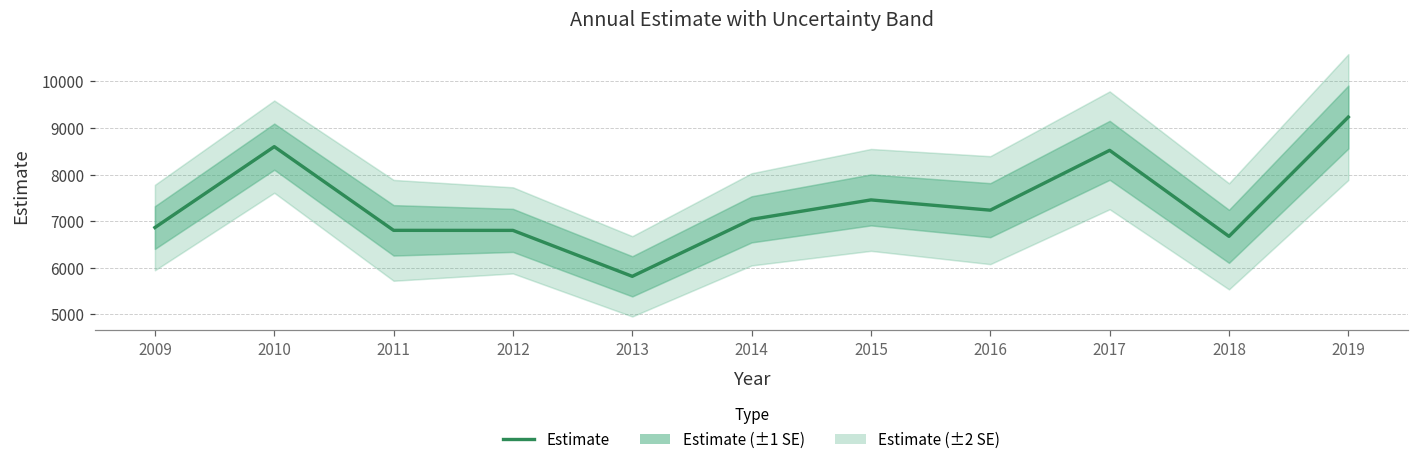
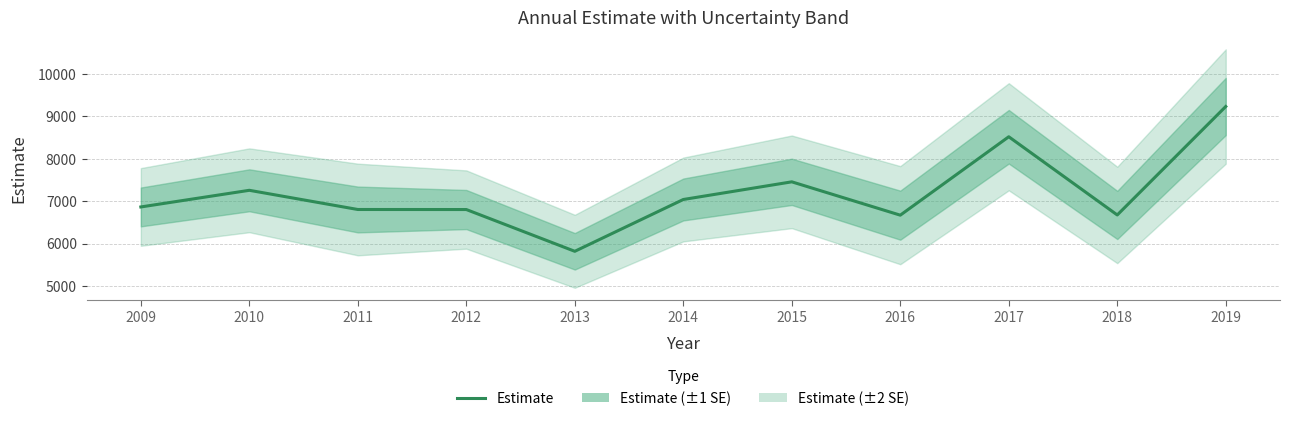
Estimate, 2010: 8600 -> 7300
Estimate, 2016: 7200 -> 6700
